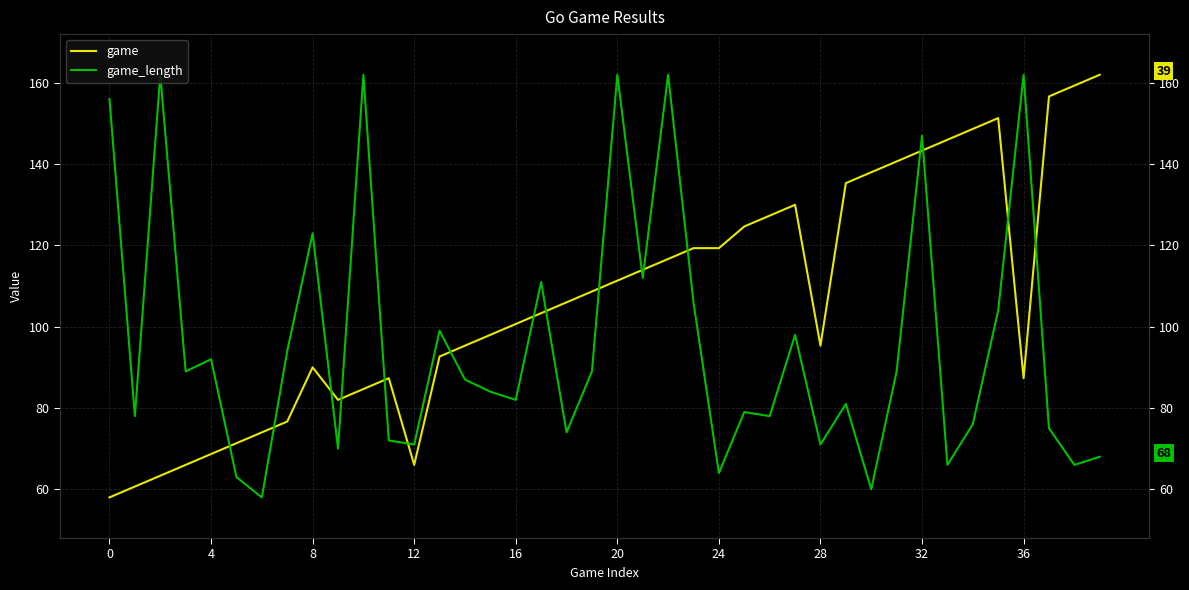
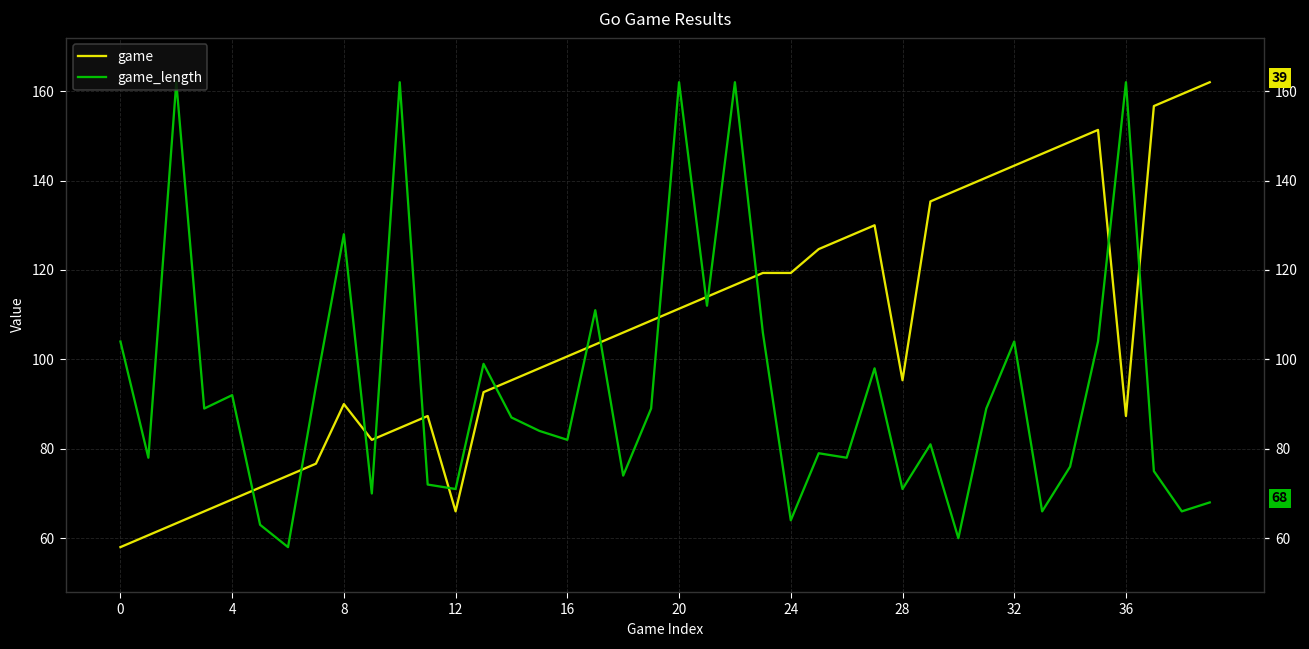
game_length, 0: 156 -> 104
game_length, 8: 123 -> 128
game_length, 32: 147 -> 104
